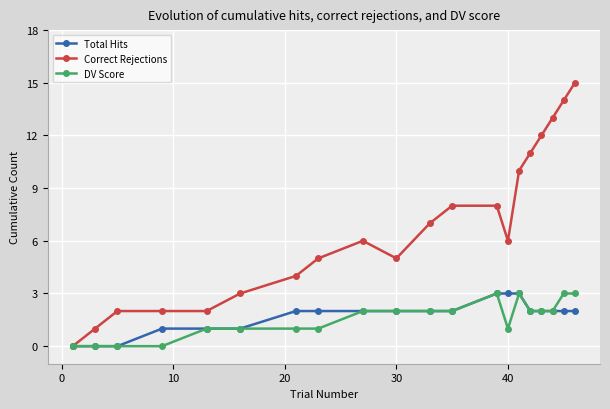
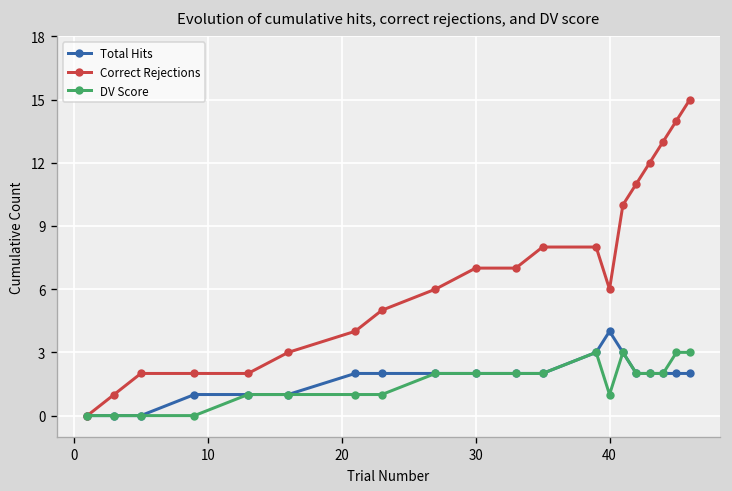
Correct Rejections, 30: 5 -> 7
Total Hits, 40: 3 -> 4
